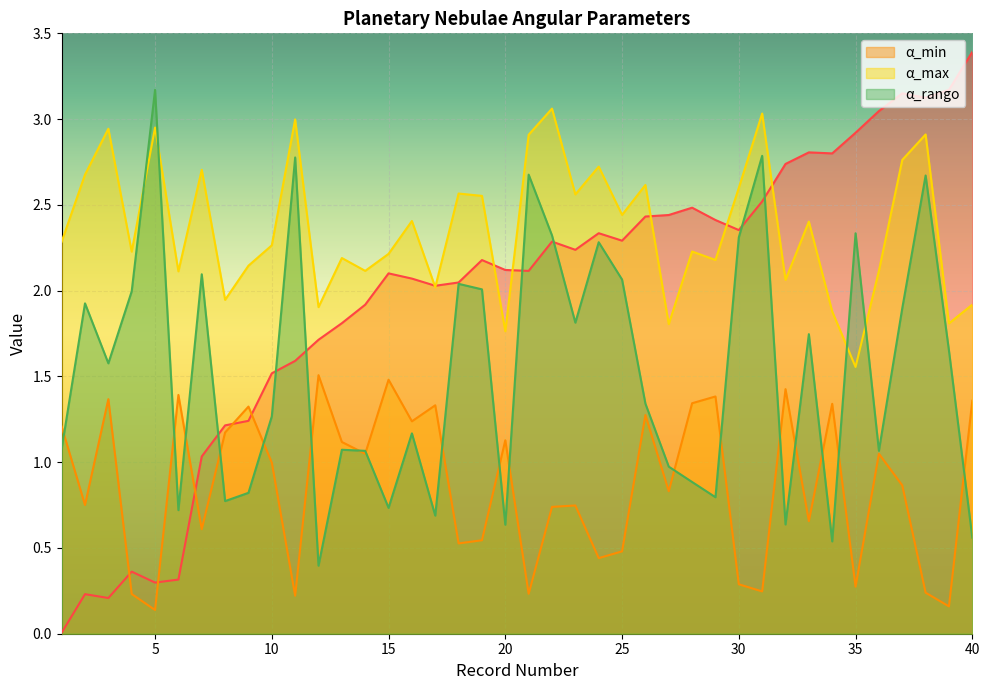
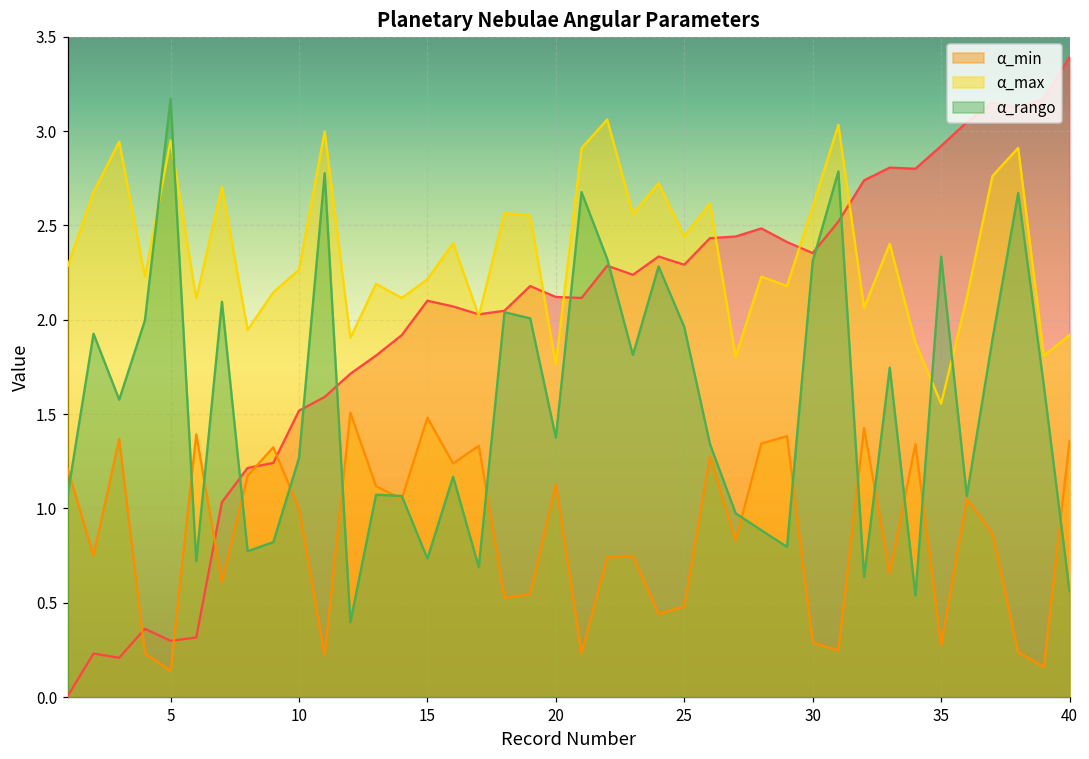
α_rango, 20: 0.64 -> 1.37
α_rango, 25: 2.06 -> 1.96
